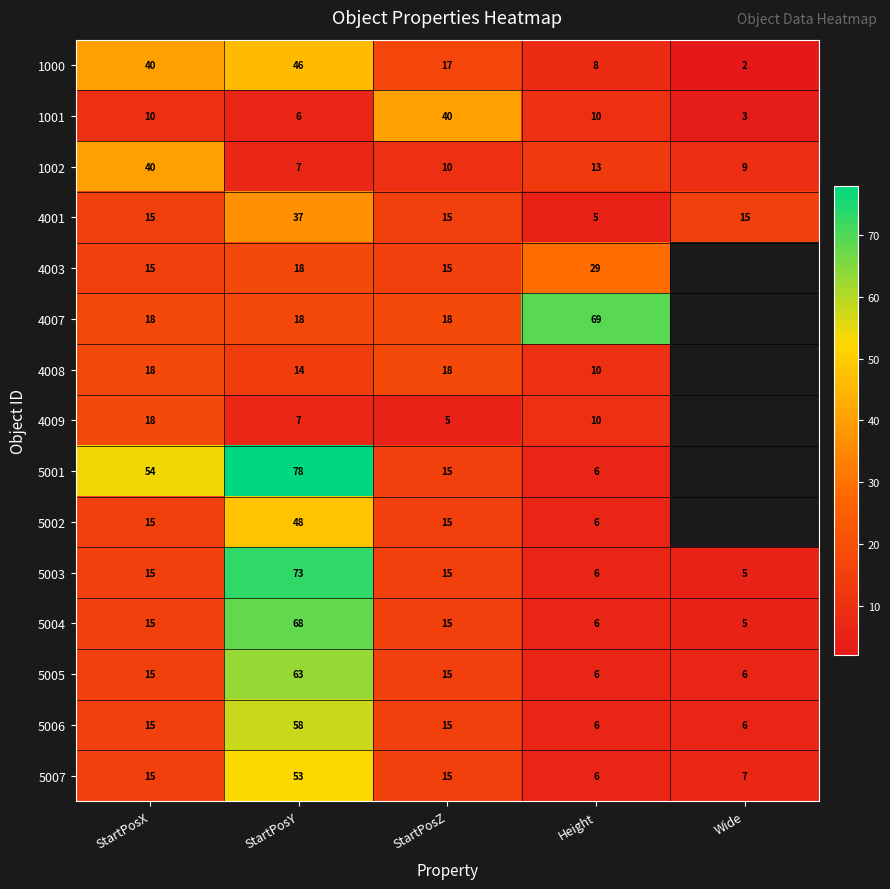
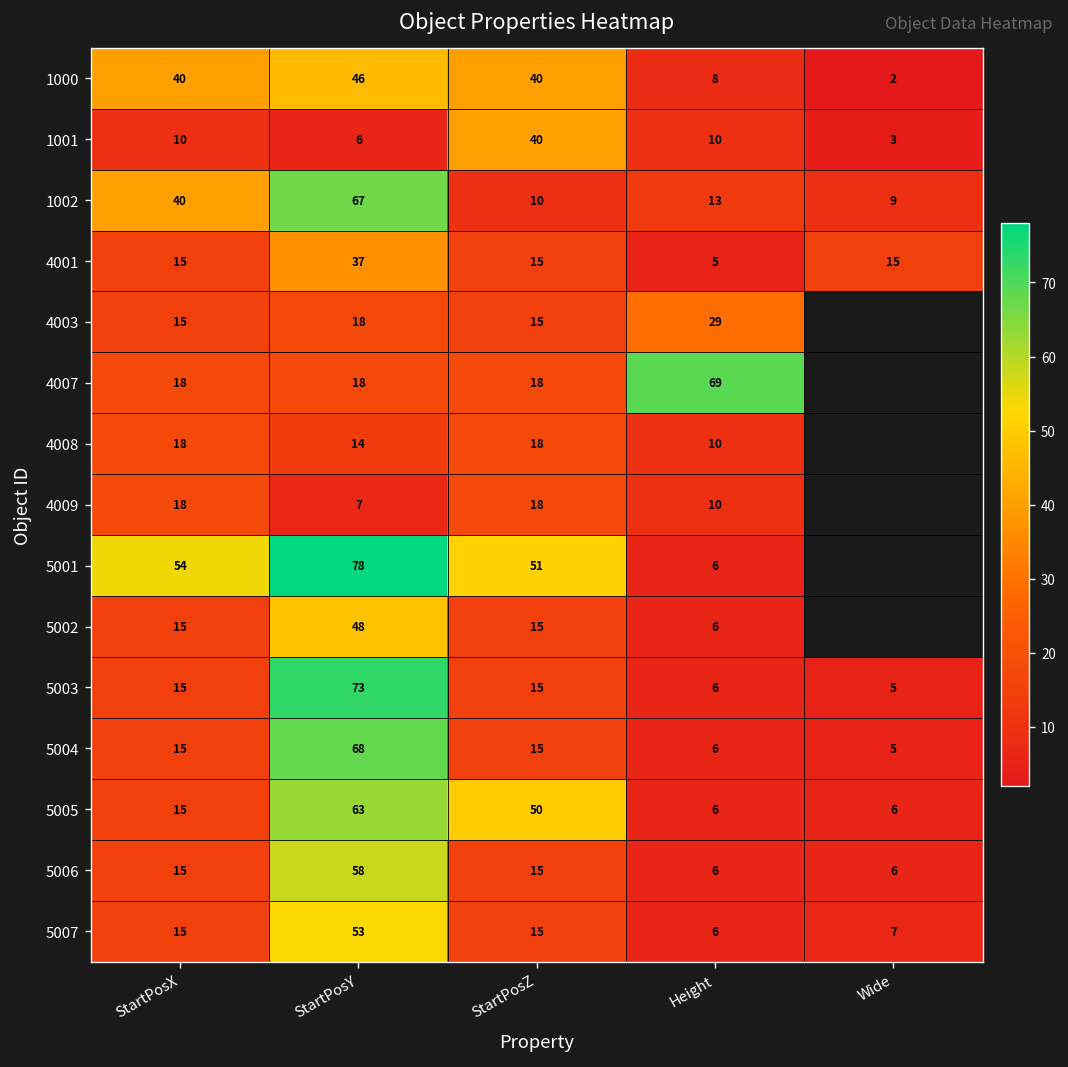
1000, StartPosZ: 17 -> 40
1002, StartPosY: 7 -> 67
4009, StartPosZ: 5 -> 18
5001, StartPosZ: 15 -> 51
5005, StartPosZ: 15 -> 50
